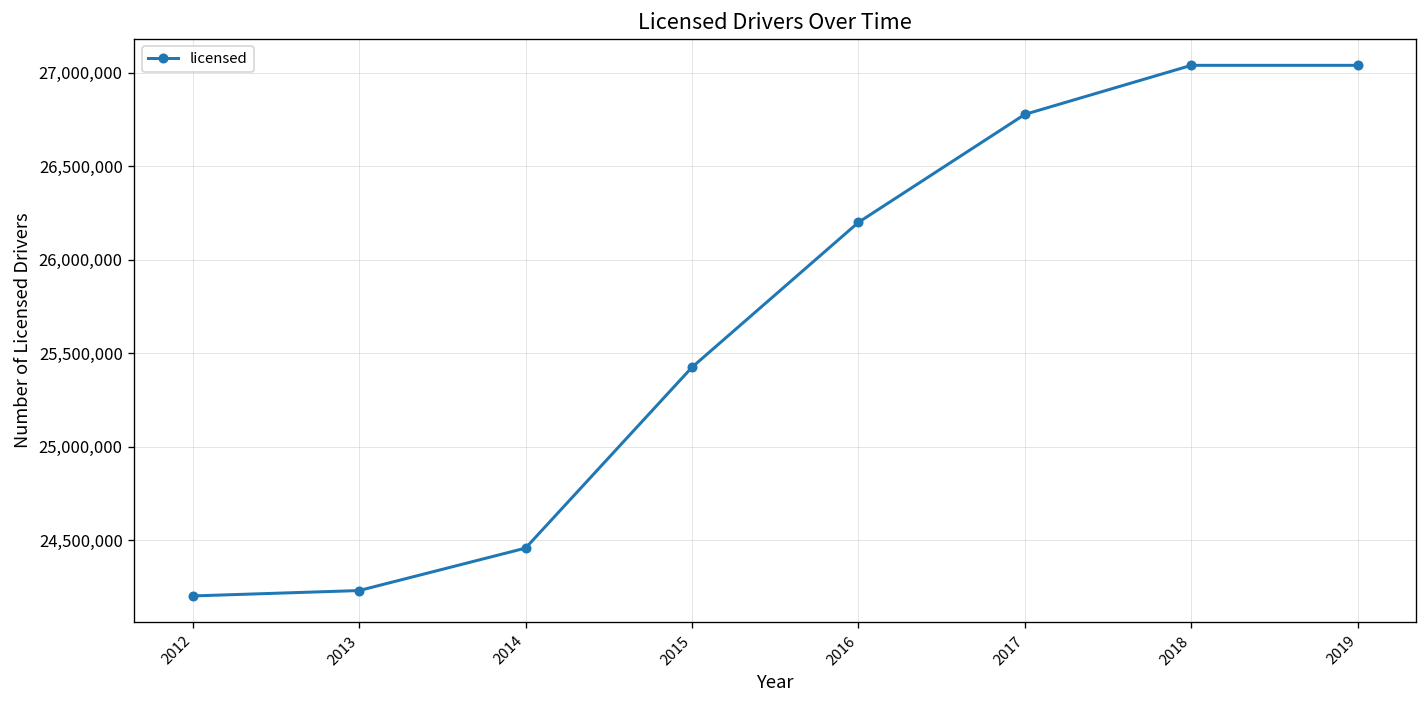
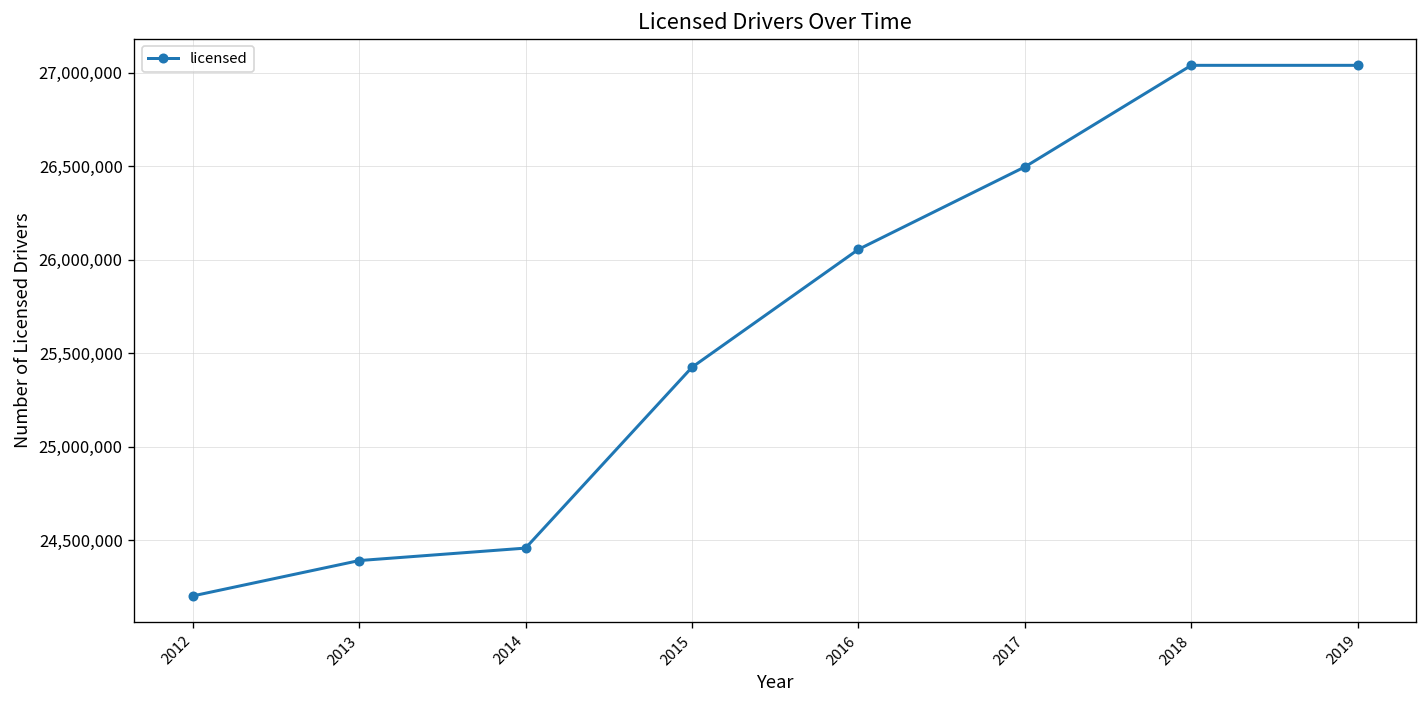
2013: 24,230,000 -> 24,390,000
2016: 26,200,000 -> 26,050,000
2017: 26,780,000 -> 26,500,000
